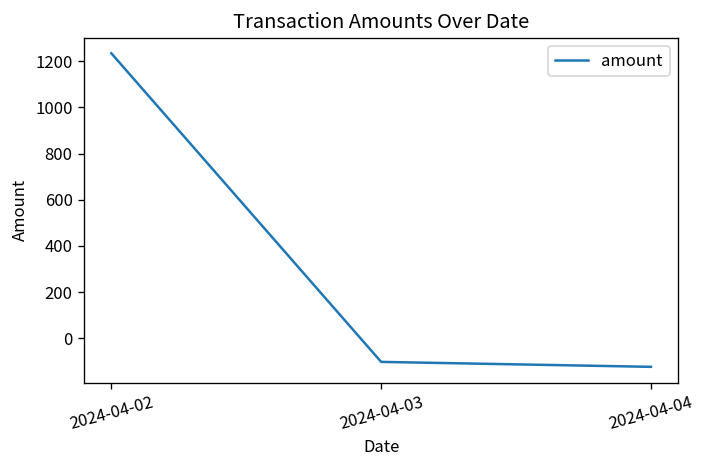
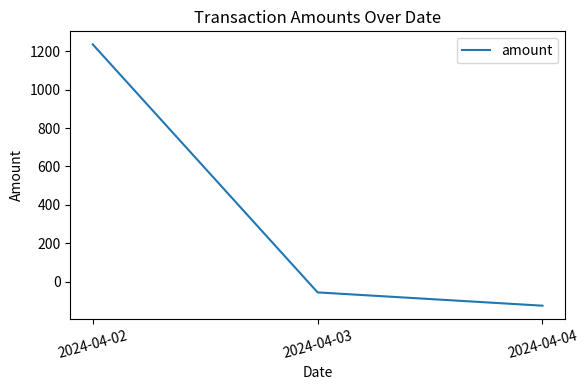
2024-04-03: -100 -> -50
